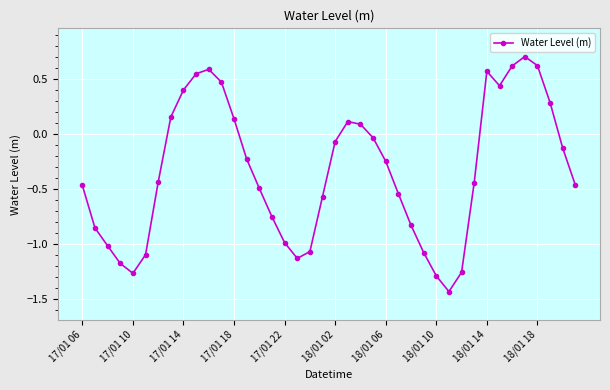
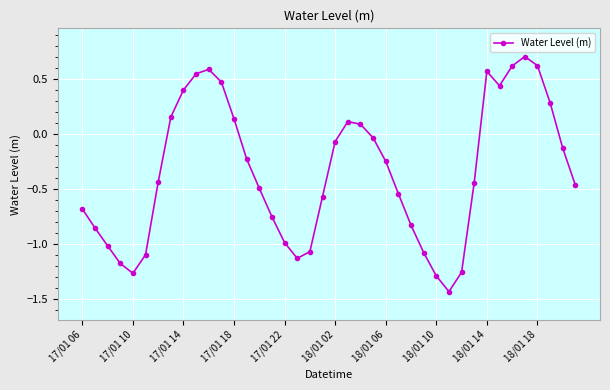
17/01 06: -0.47 -> -0.68
